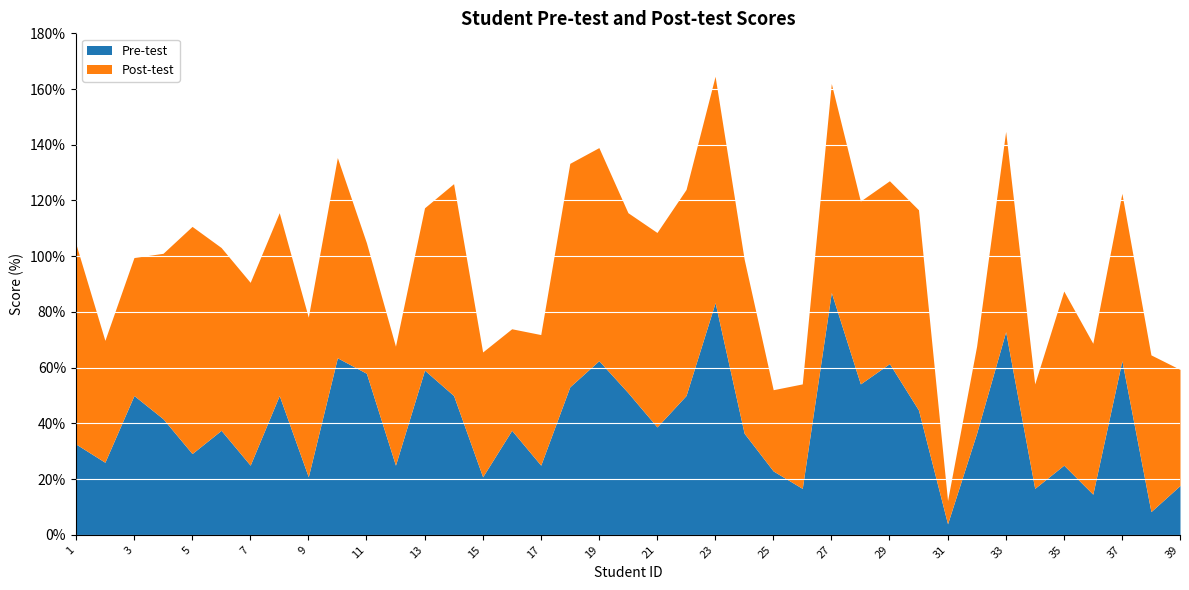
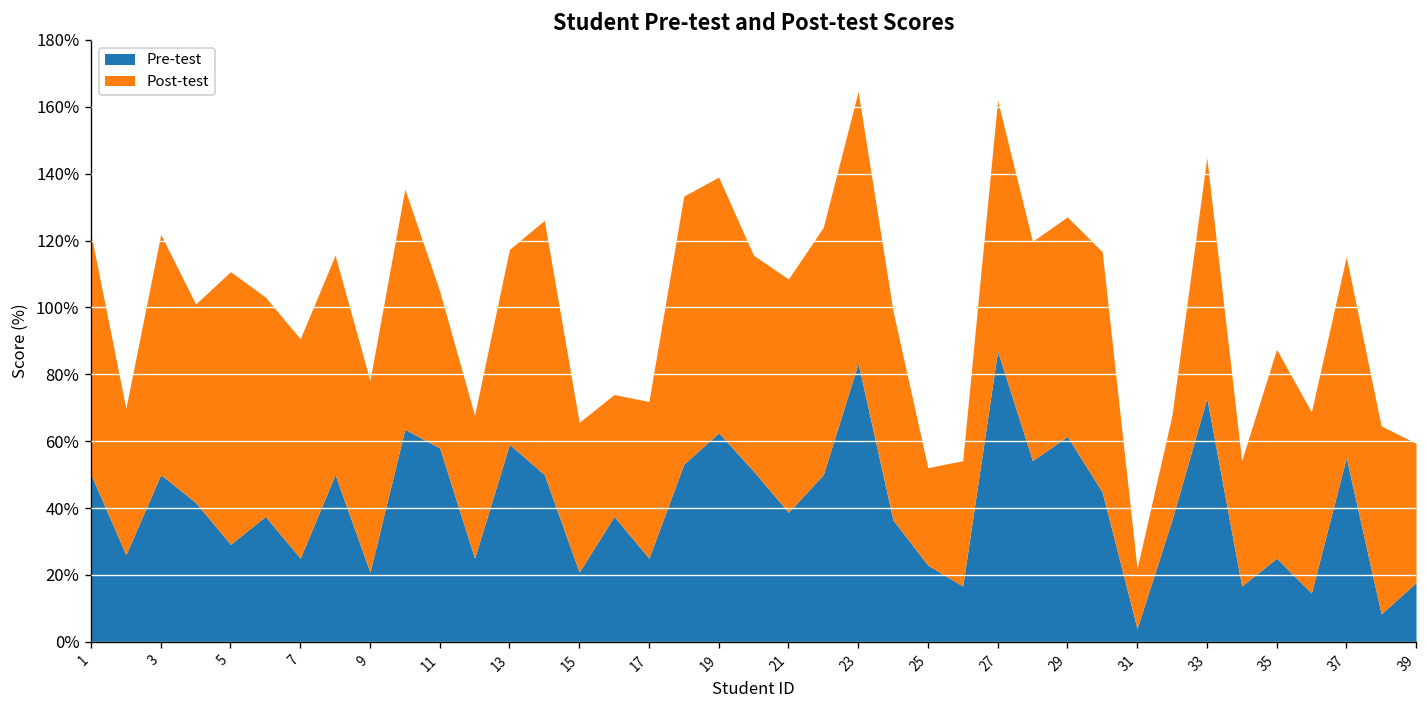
Pre-test, 1: 33% -> 50%
Post-test, 3: 50% -> 72%
Post-test, 31: 8% -> 18%
Pre-test, 37: 63% -> 55%
